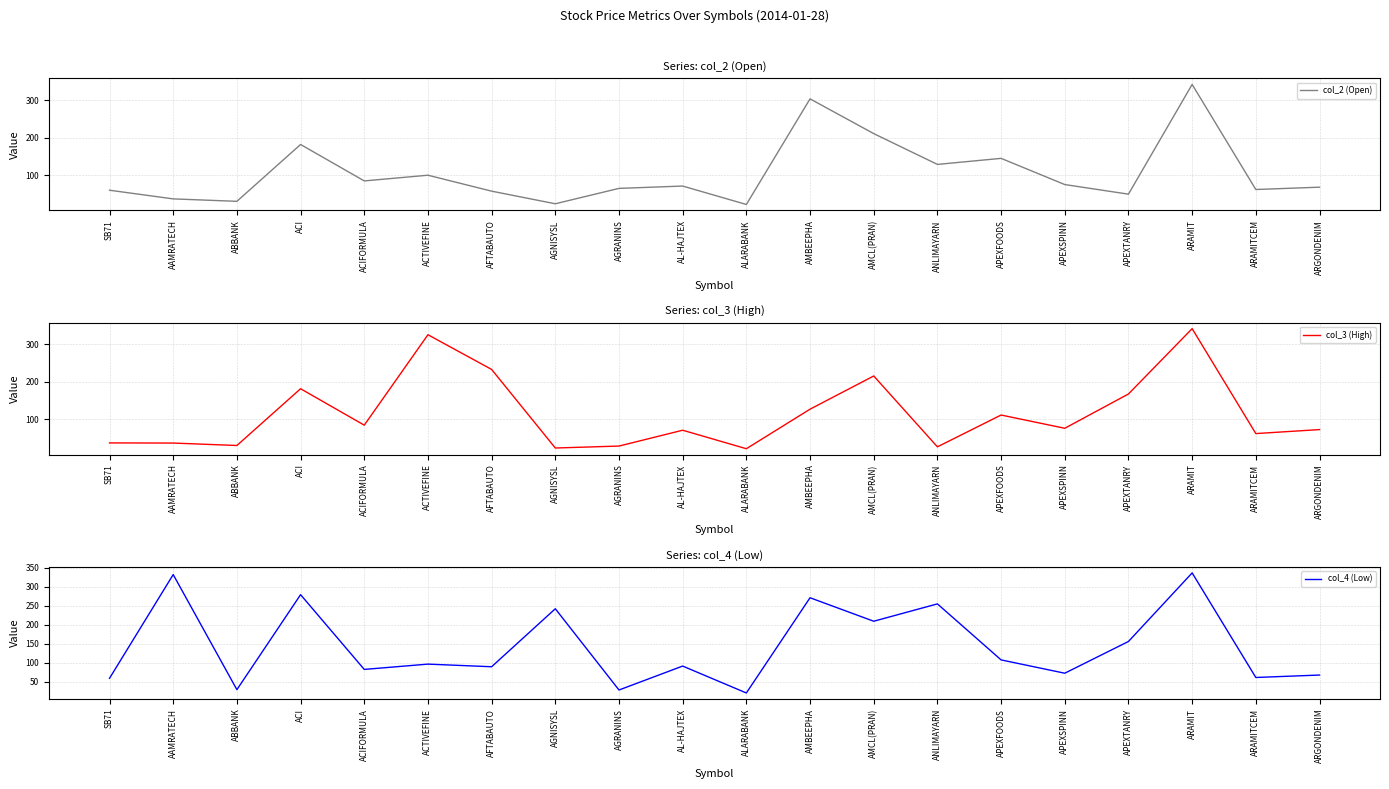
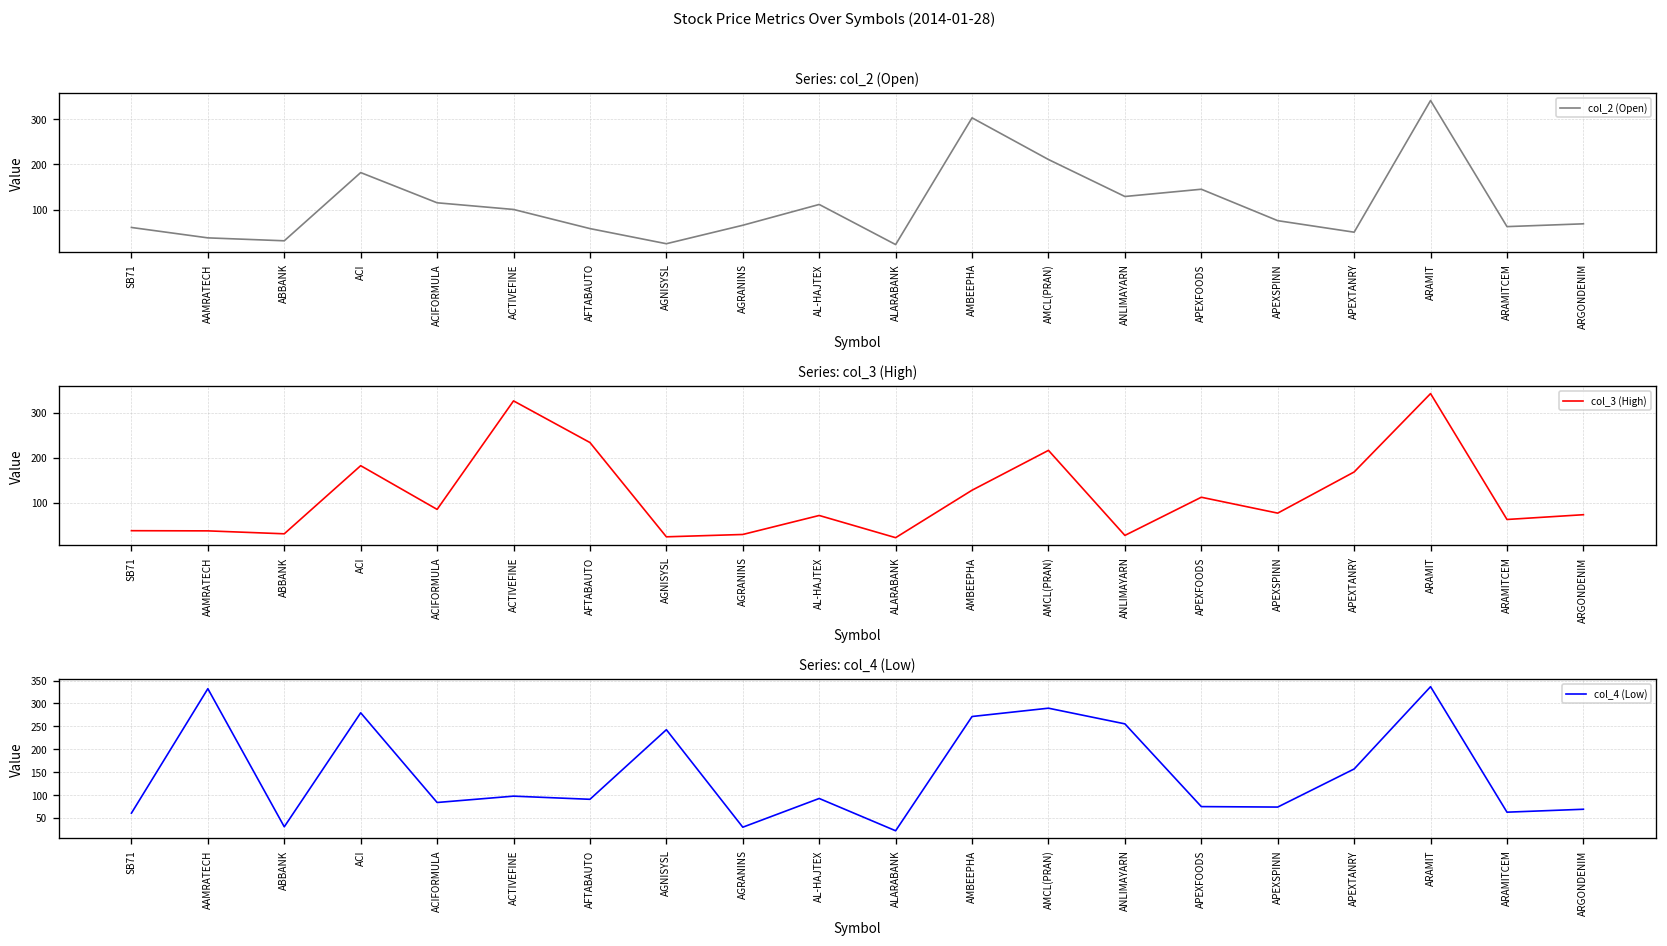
Series: col_2 (Open), ACIFORMULA: 80 -> 110
Series: col_2 (Open), AL-HAJTEX: 70 -> 110
Series: col_4 (Low), AMCL(PRAN): 210 -> 290
Series: col_4 (Low), APEXFOODS: 110 -> 70
